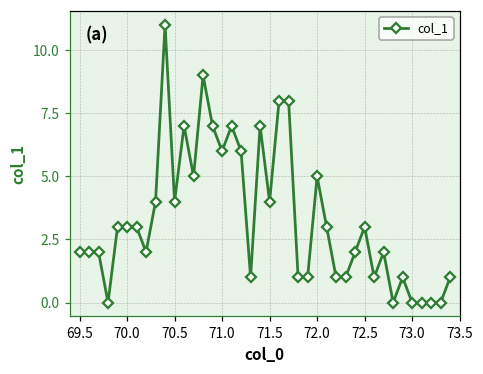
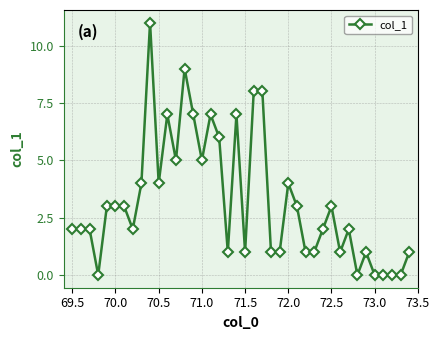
71.0: 6 -> 5
71.5: 4 -> 1
72.0: 5 -> 4
